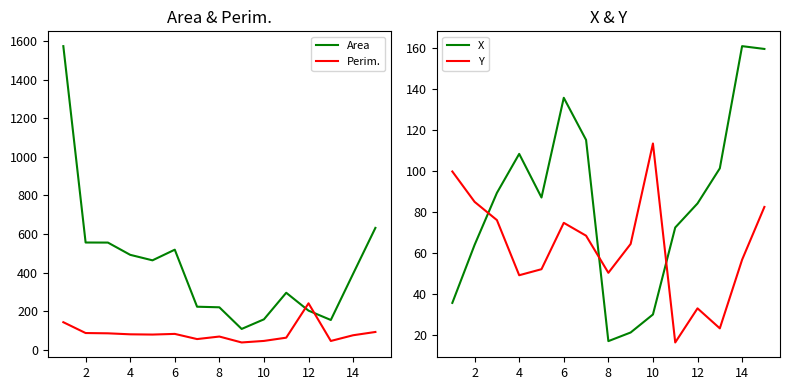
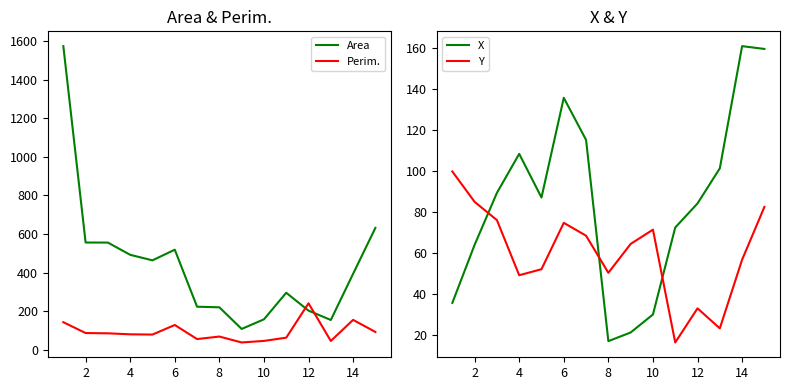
Area & Perim., Perim., 6: 80 -> 130
Area & Perim., Perim., 14: 80 -> 150
X & Y, Y, 10: 113 -> 71
